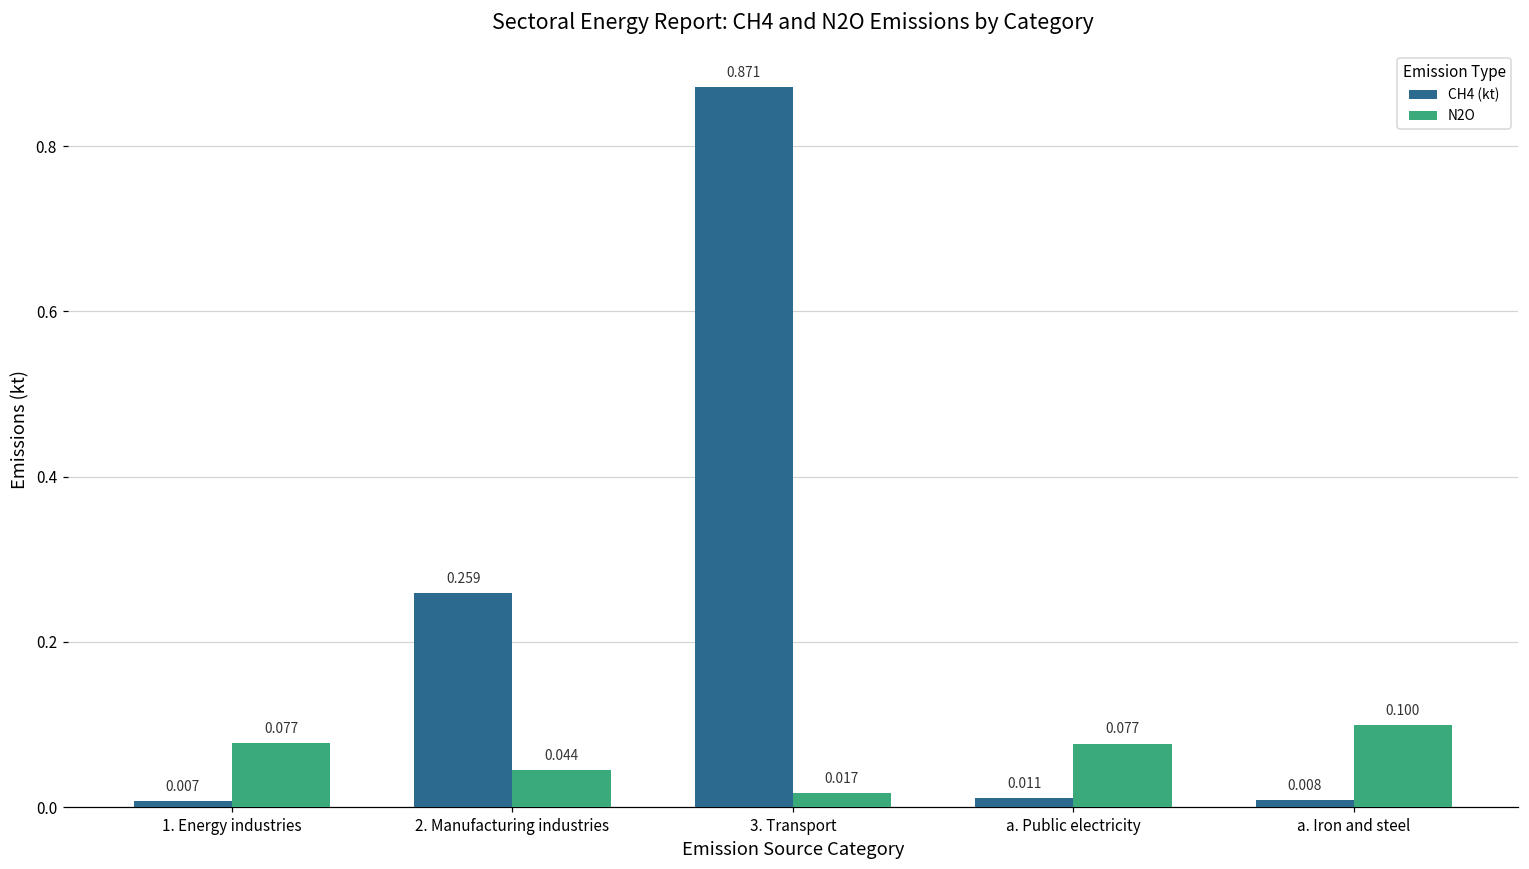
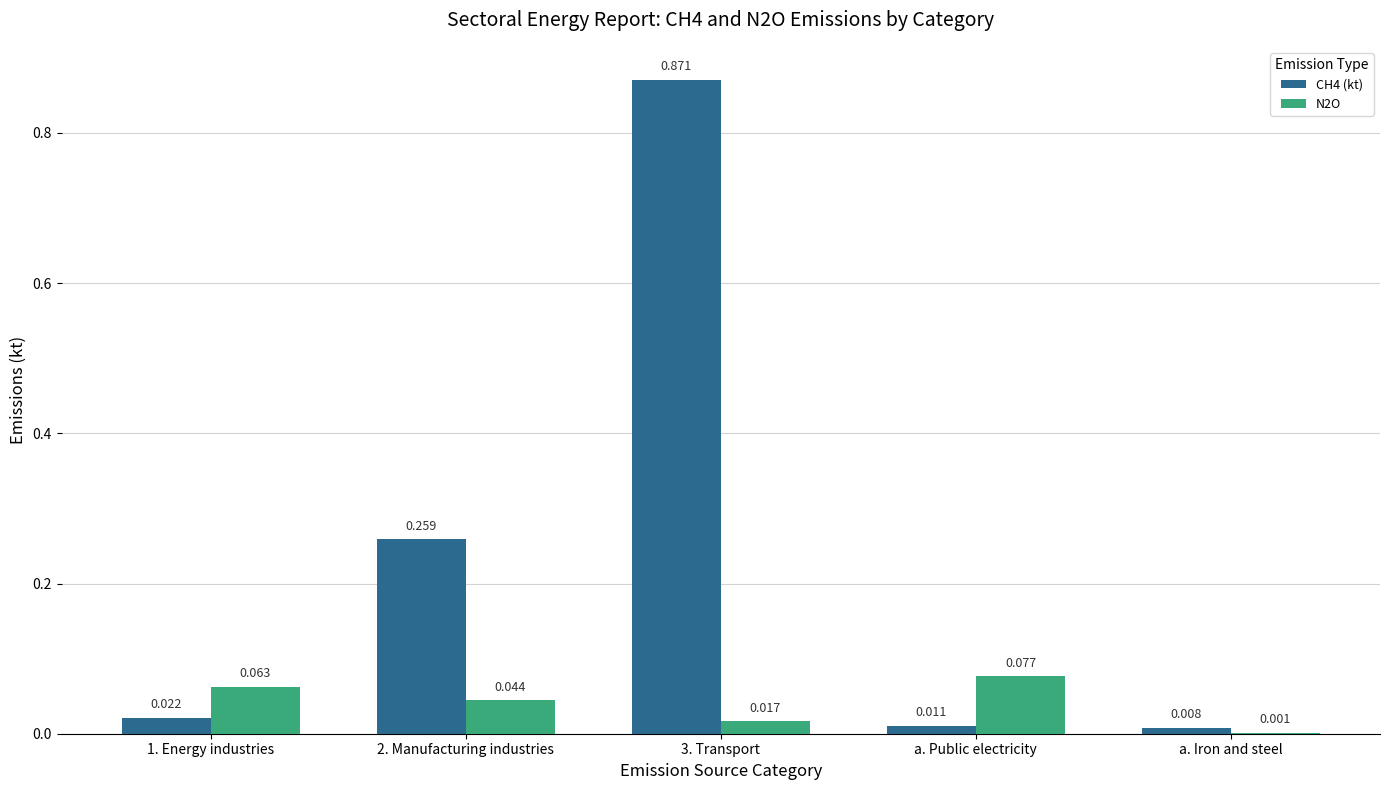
CH4 (kt), 1. Energy industries: 0.007 -> 0.022
N2O, 1. Energy industries: 0.077 -> 0.063
N2O, a. Iron and steel: 0.100 -> 0.001
